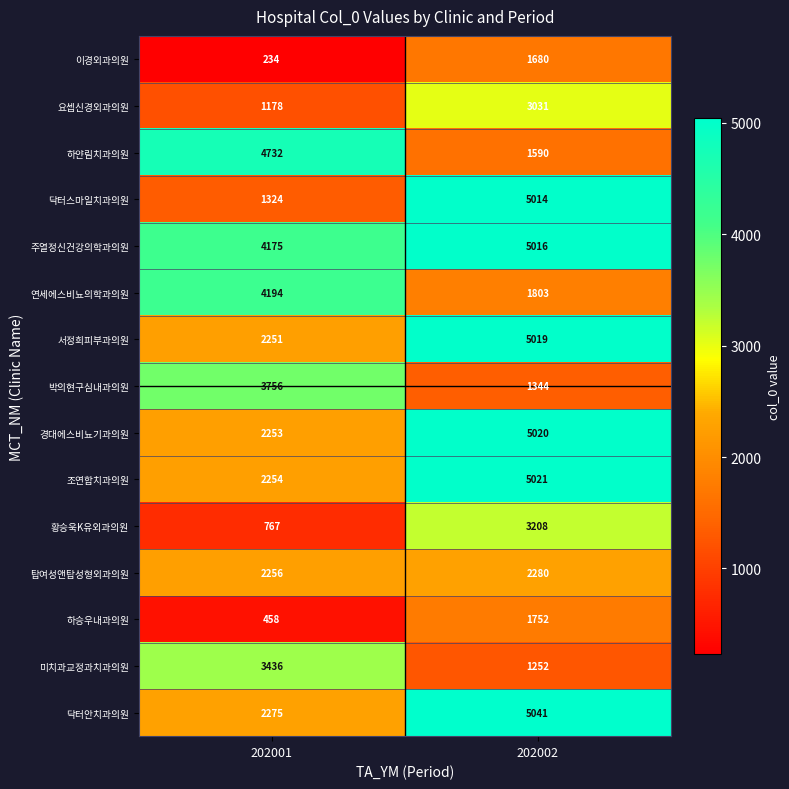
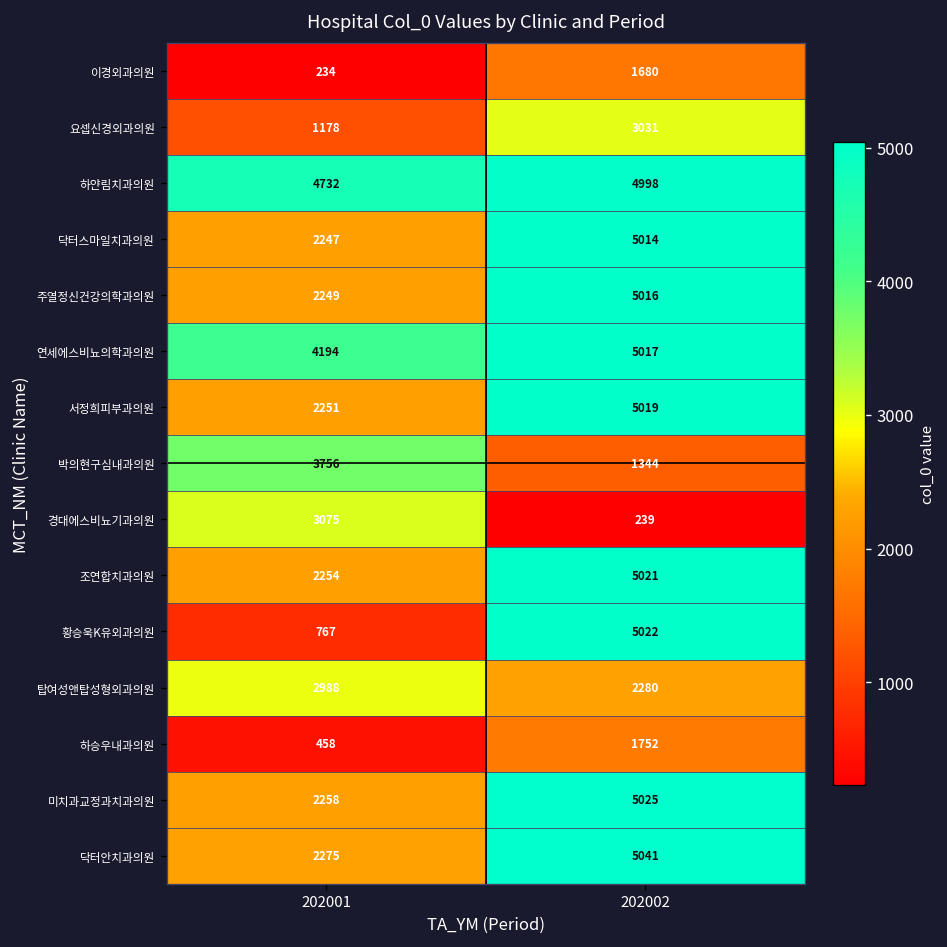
하얀림치과의원, 202002: 1590 -> 4998
닥터스마일치과의원, 202001: 1324 -> 2247
주열정신건강의학과의원, 202001: 4175 -> 2249
연세에스비뇨의학과의원, 202002: 1803 -> 5017
경대에스비뇨기과의원, 202001: 2253 -> 3075
경대에스비뇨기과의원, 202002: 5020 -> 239
황승욱K유외과의원, 202002: 3208 -> 5022
탑여성앤탑성형외과의원, 202001: 2256 -> 2988
미치과교정과치과의원, 202001: 3436 -> 2258
미치과교정과치과의원, 202002: 1252 -> 5025
